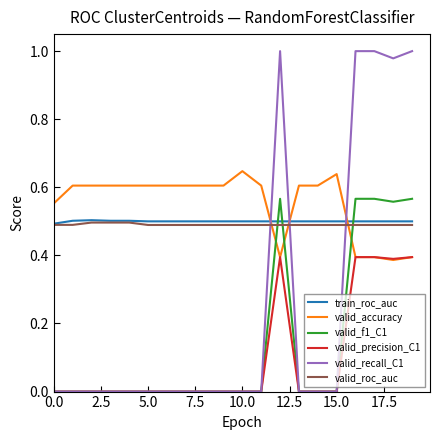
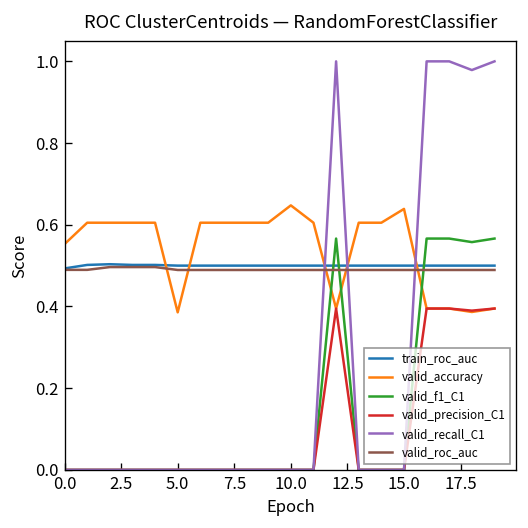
valid_accuracy, 5.0: 0.61 -> 0.39
